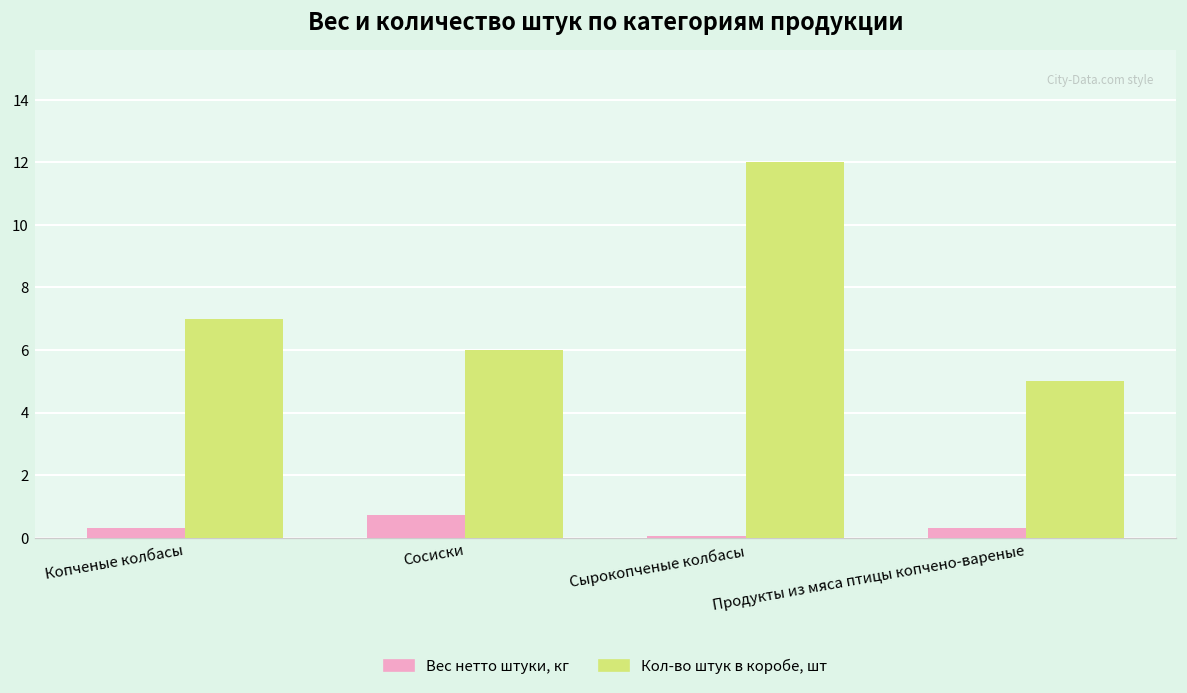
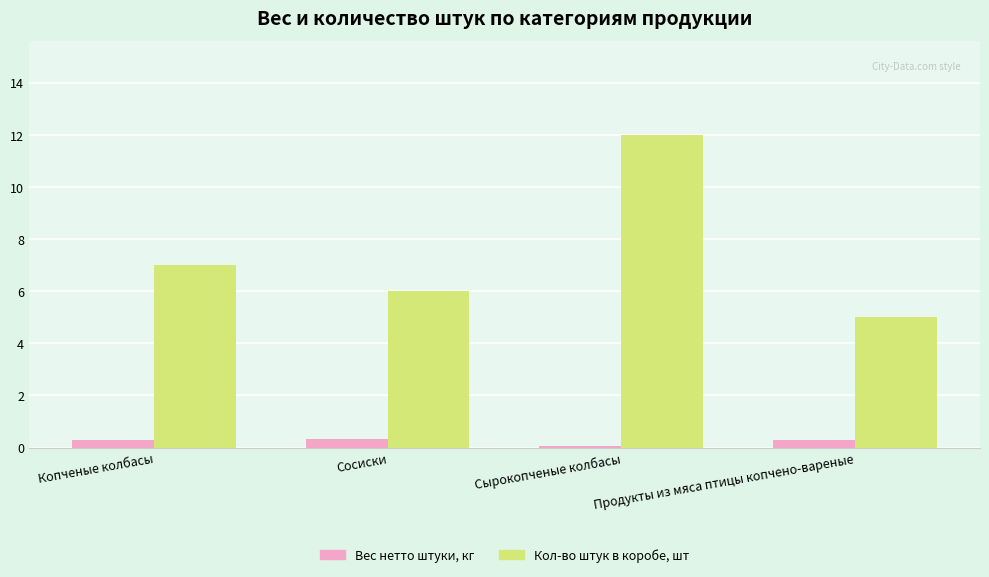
Вес нетто штуки, кг, Сосиски: 0.7 -> 0.3
